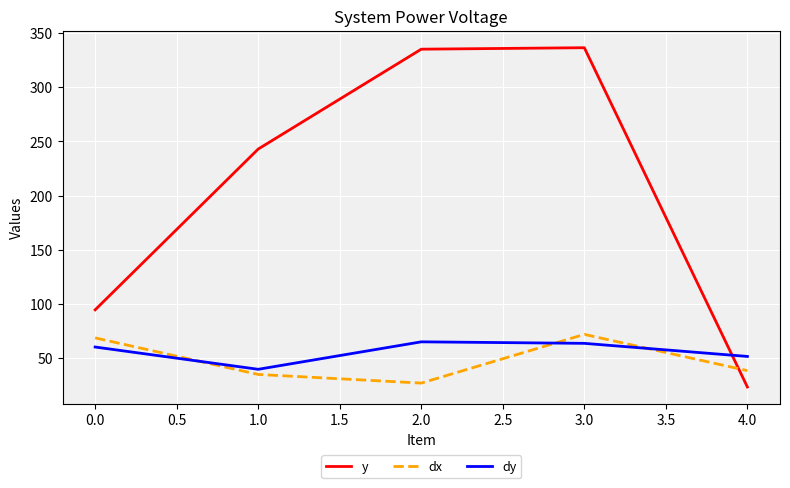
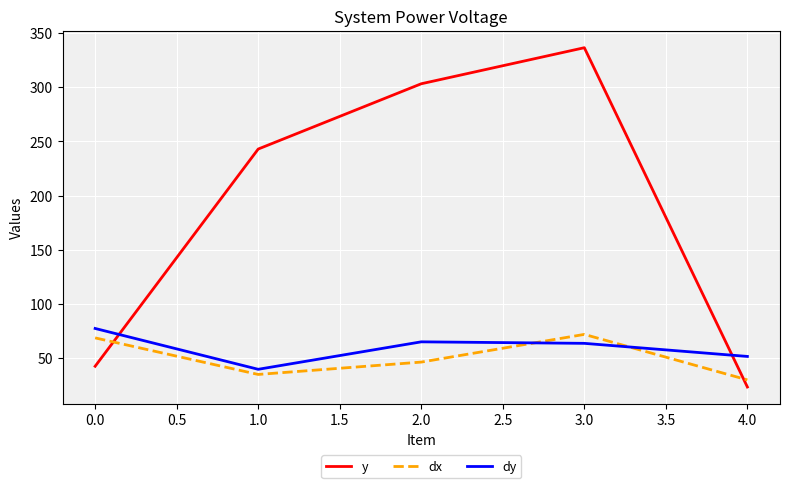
y, 0.0: 94 -> 42
dy, 0.0: 60 -> 77
y, 2.0: 335 -> 303
dx, 2.0: 27 -> 46
dx, 4.0: 38 -> 30
